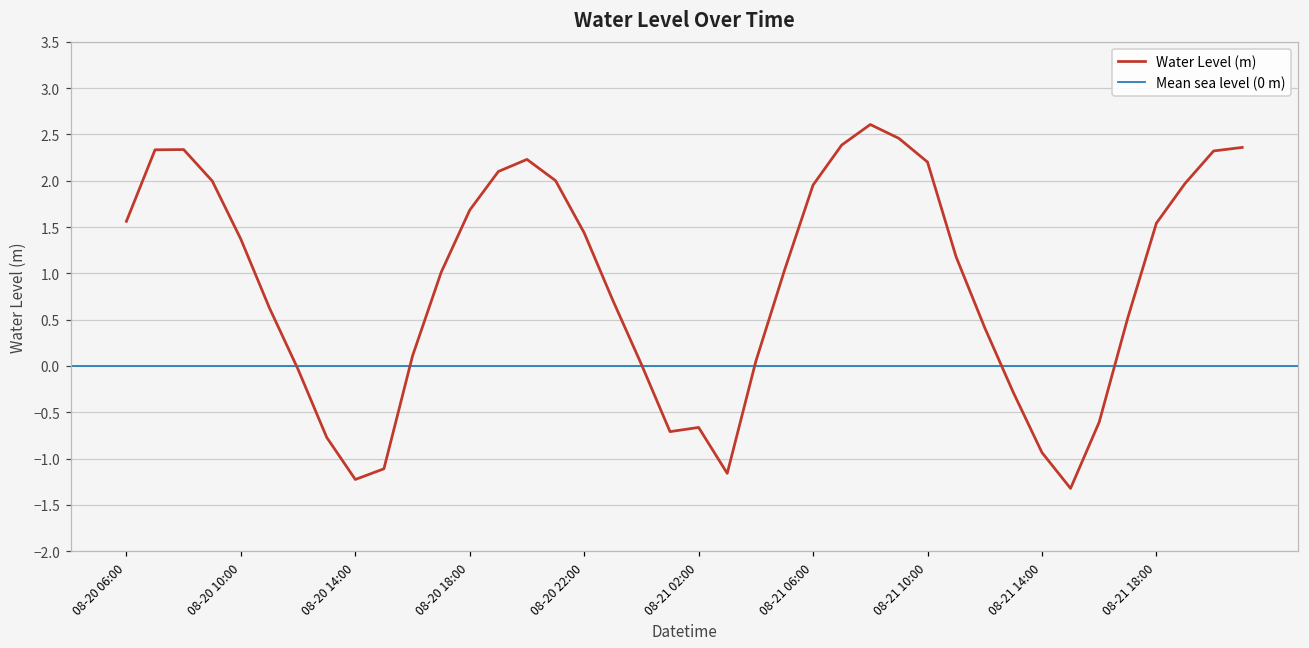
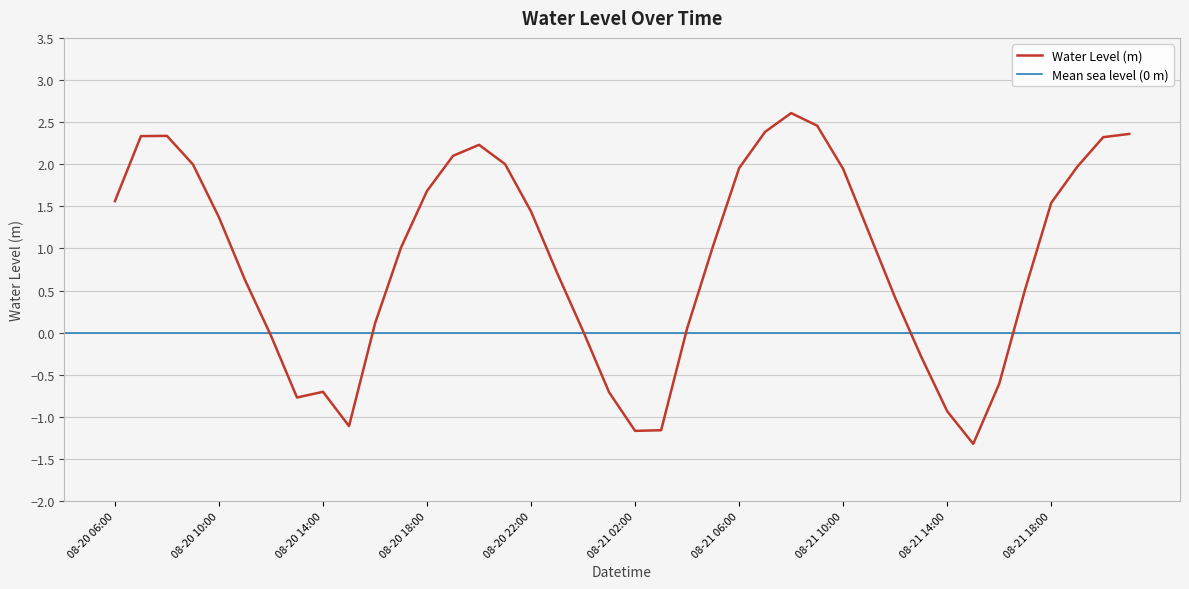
08-20 14:00: -1.2 -> -0.7
08-21 02:00: -0.7 -> -1.2
08-21 10:00: 2.2 -> 1.9
